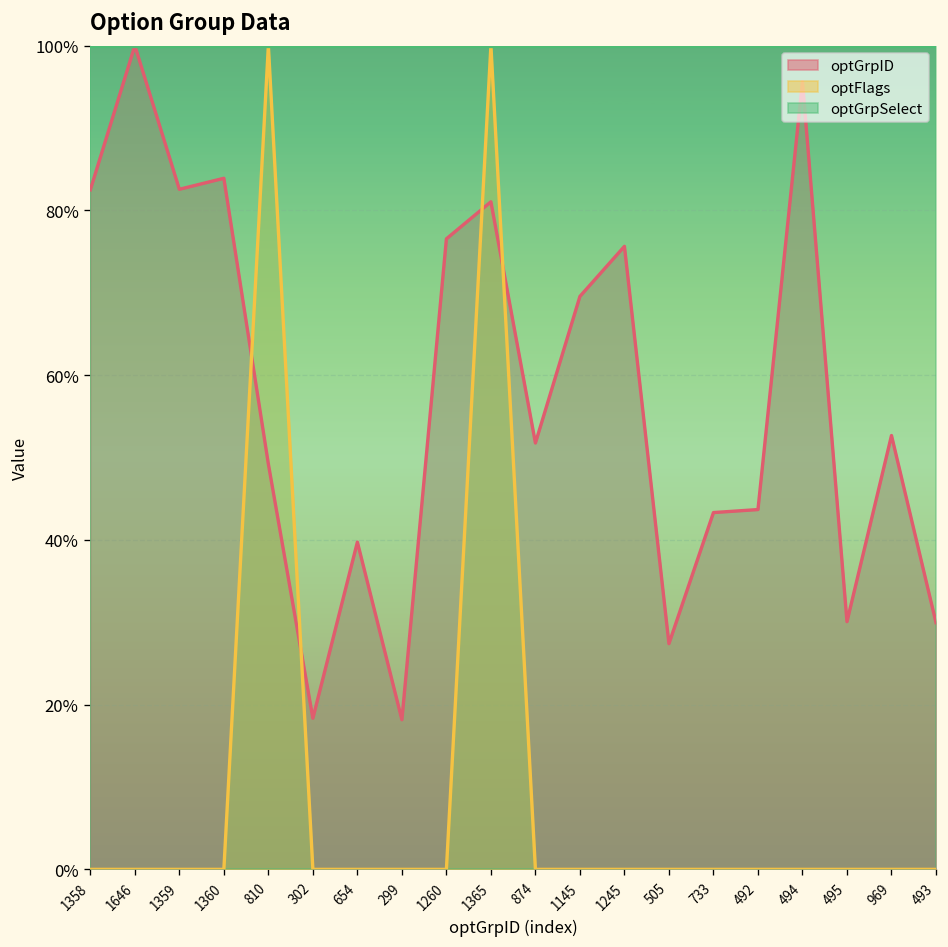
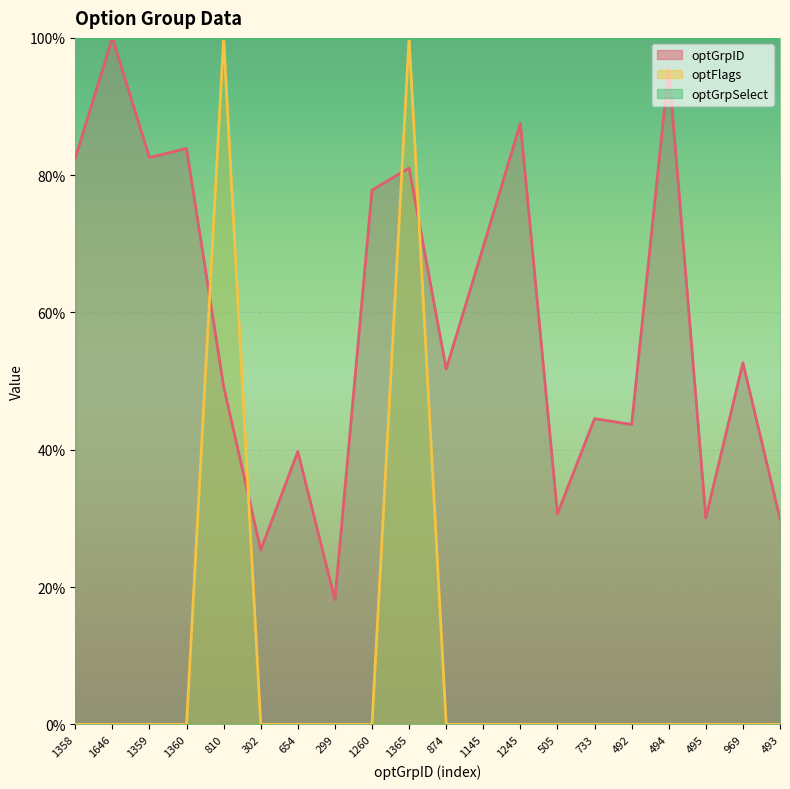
optGrpID, 302: 18% -> 25%
optGrpID, 1260: 77% -> 78%
optGrpID, 1245: 76% -> 88%
optGrpID, 505: 27% -> 31%
optGrpID, 733: 43% -> 45%
